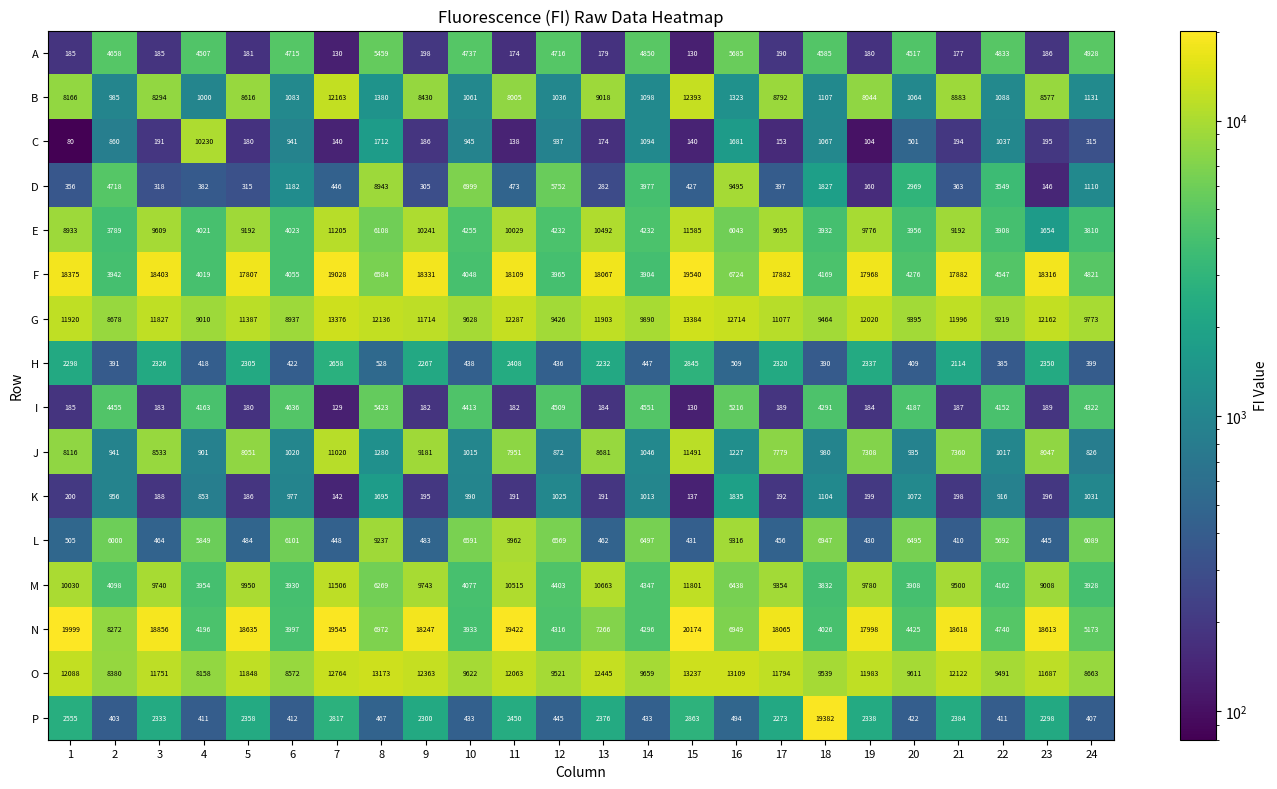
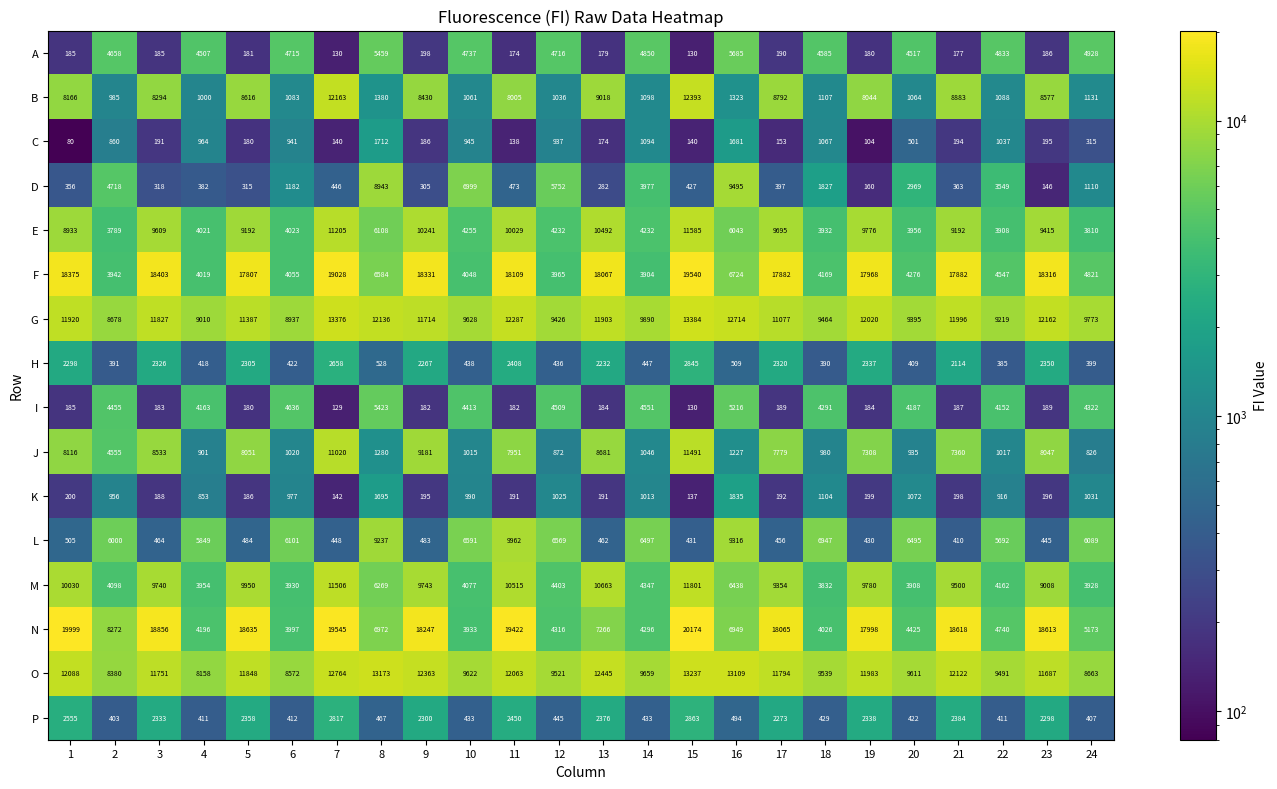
C, 4: 10230 -> 964
E, 23: 1654 -> 9415
J, 2: 941 -> 4555
P, 18: 19382 -> 429
